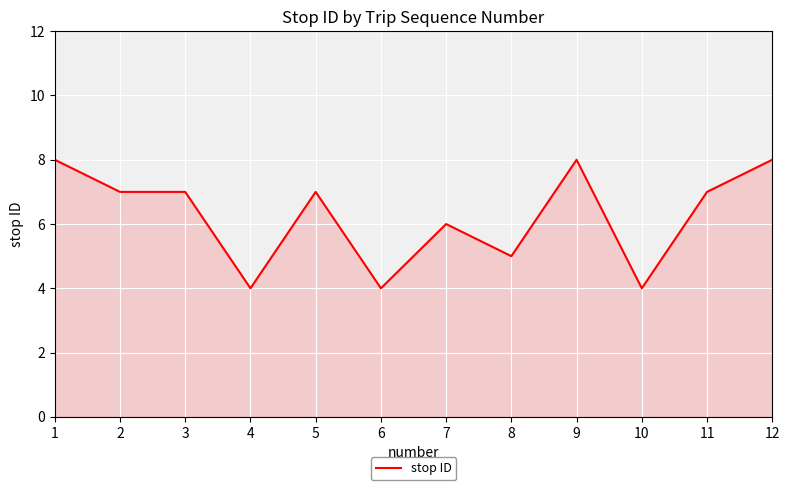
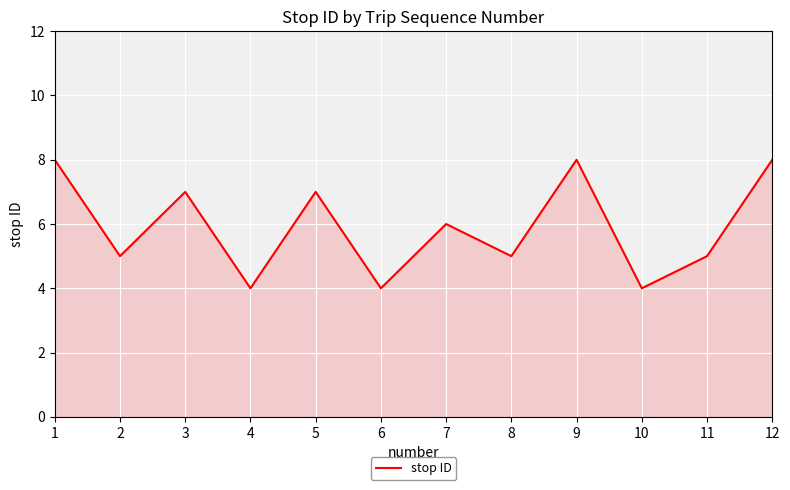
2: 7 -> 5
11: 7 -> 5
